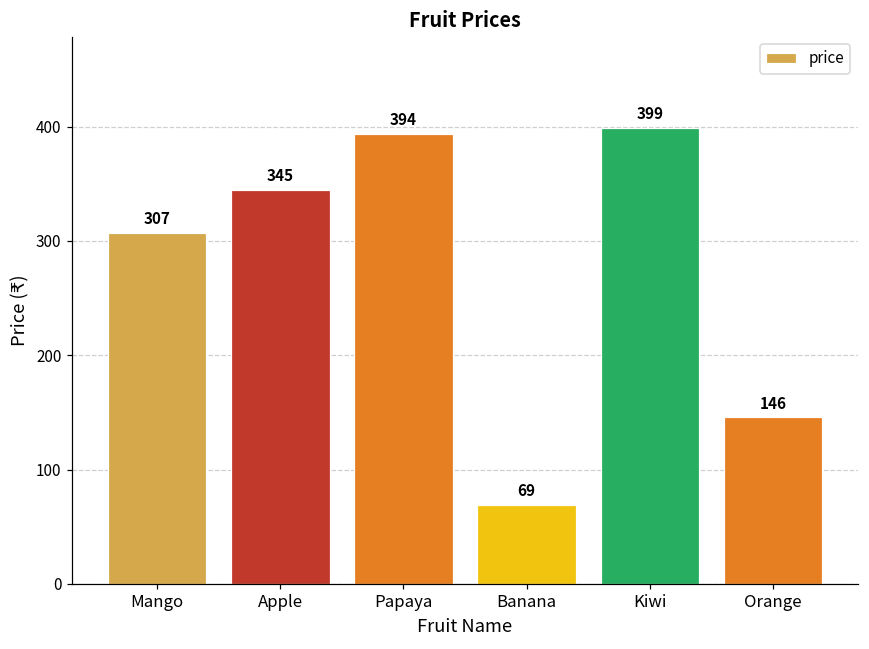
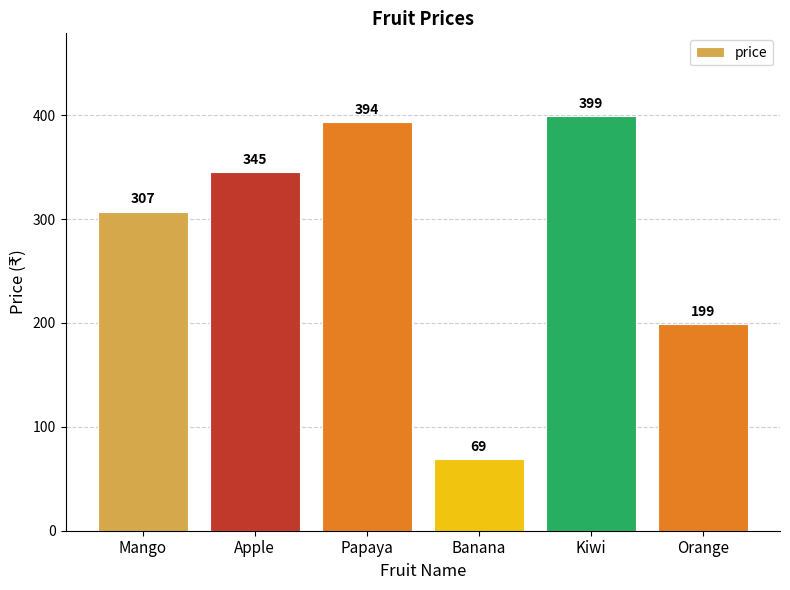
Orange: 146 -> 199
